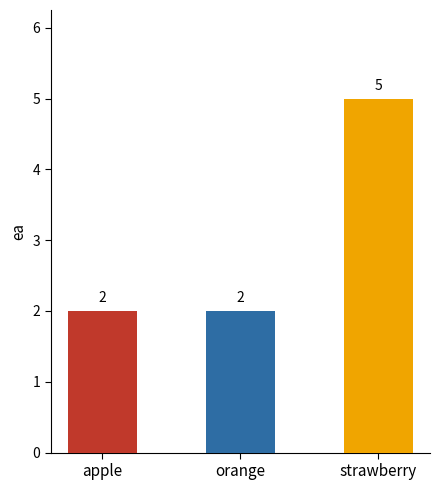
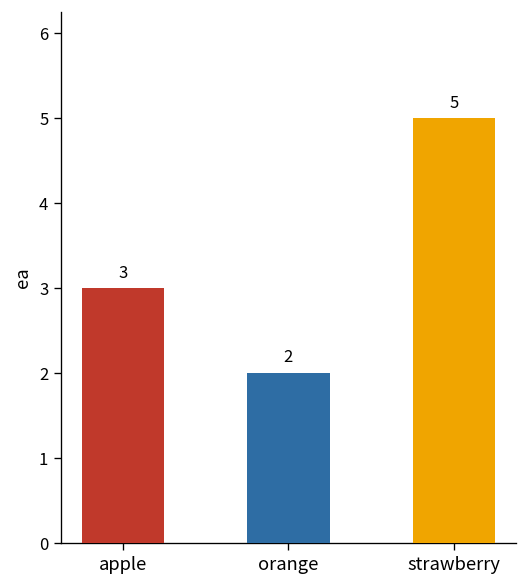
apple: 2 -> 3
